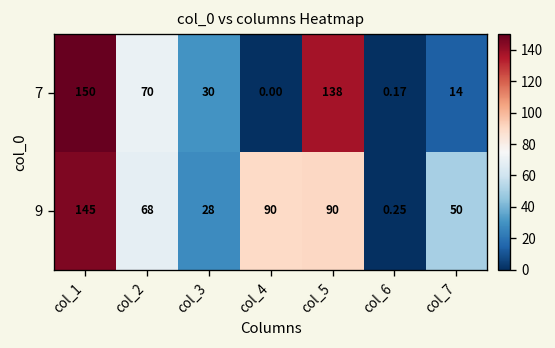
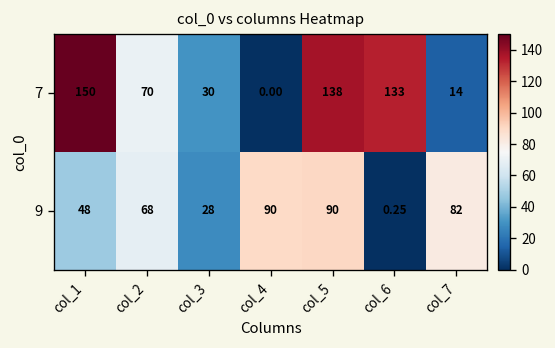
7, col_6: 0.17 -> 133
9, col_1: 145 -> 48
9, col_7: 50 -> 82
